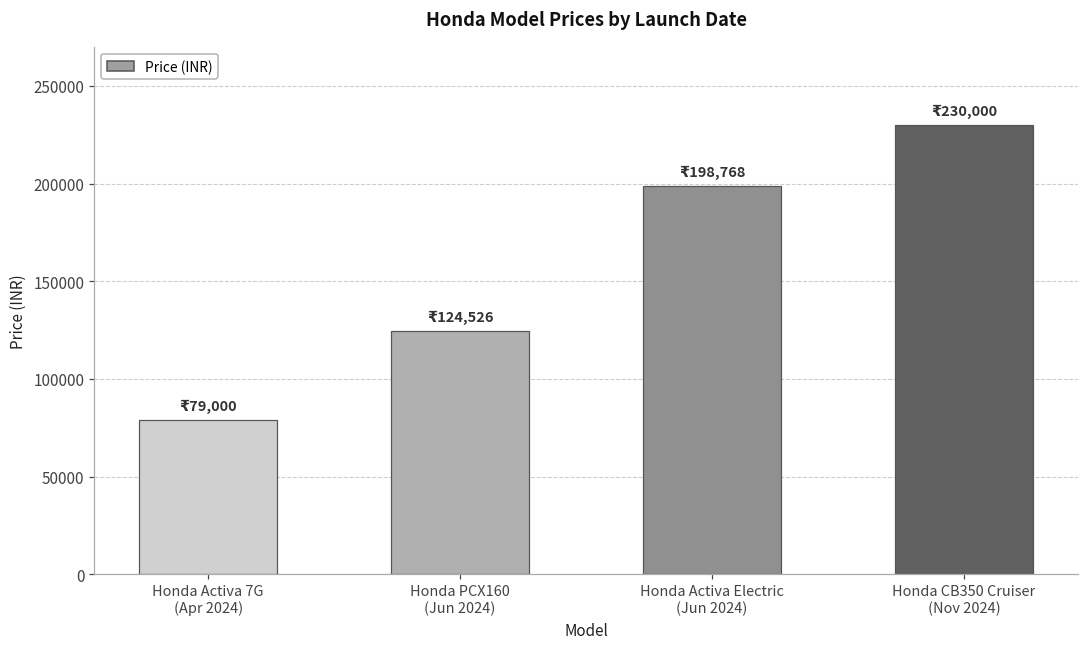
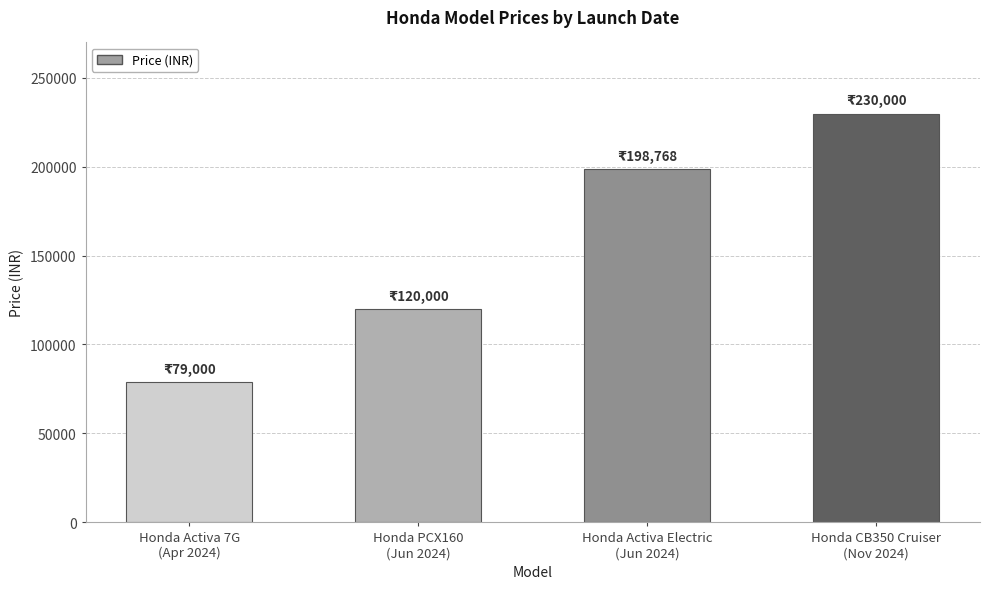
Honda PCX160 (Jun 2024): 124,526 -> 120,000
